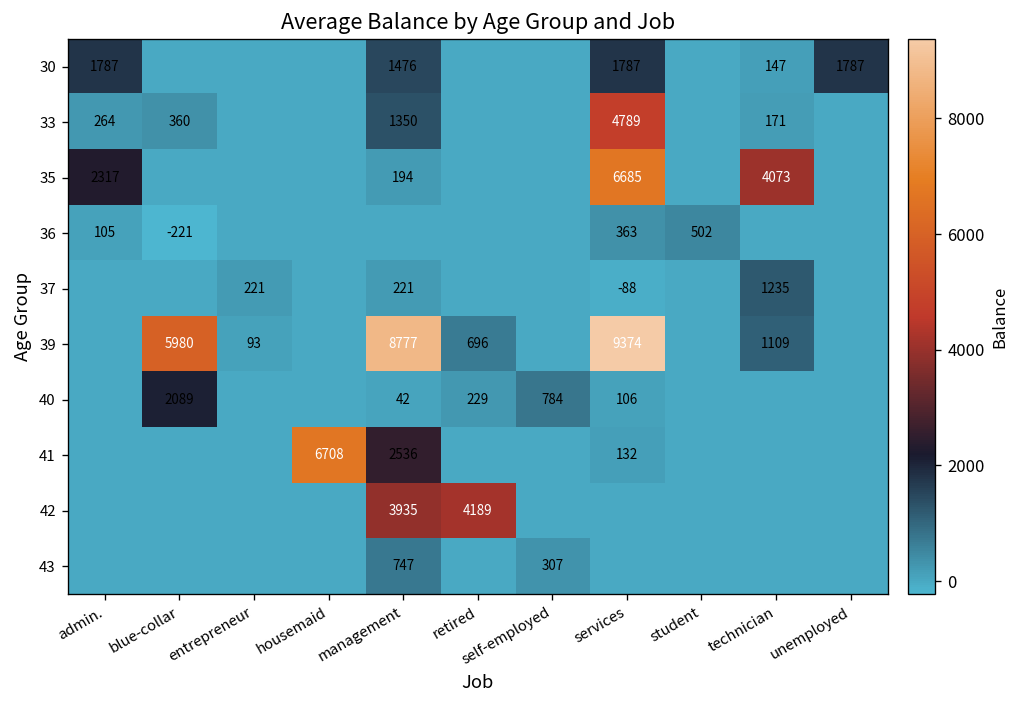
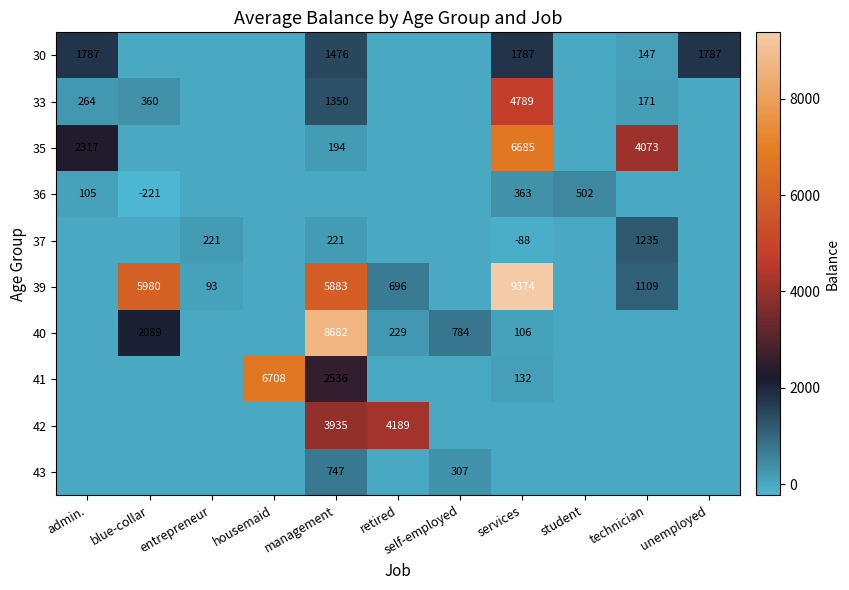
39, management: 8777 -> 5883
40, management: 42 -> 8682
